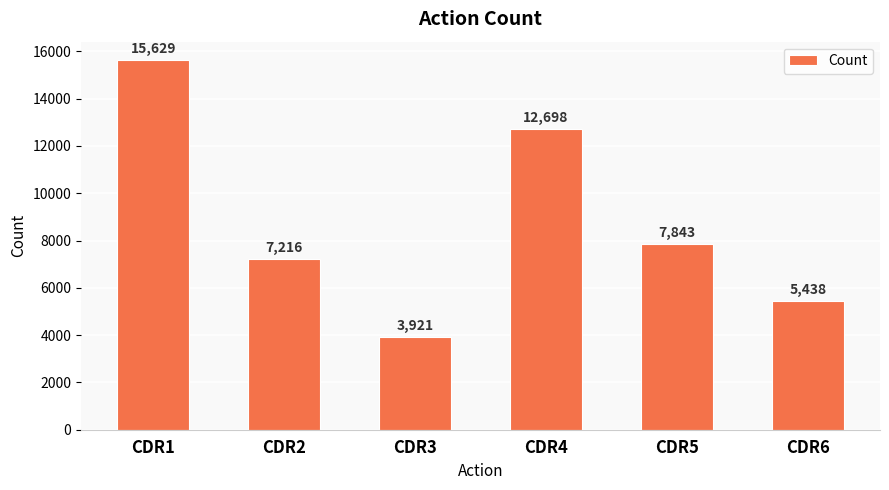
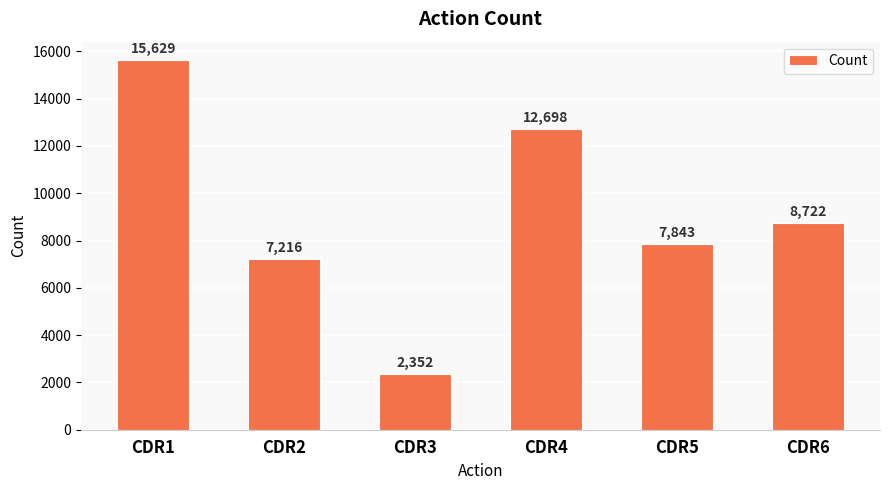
CDR3: 3,921 -> 2,352
CDR6: 5,438 -> 8,722
